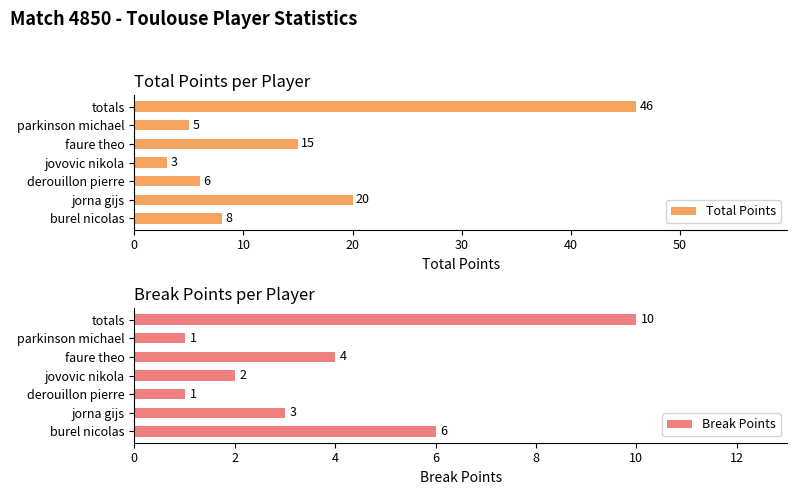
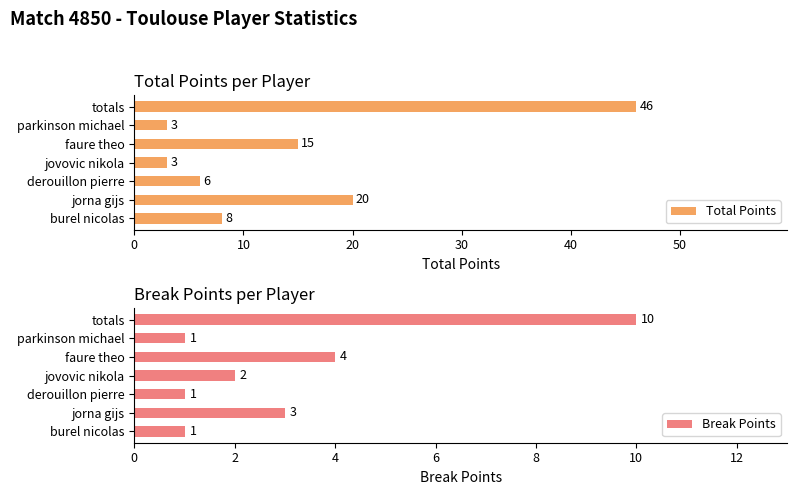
Total Points per Player, parkinson michael: 5 -> 3
Break Points per Player, burel nicolas: 6 -> 1
